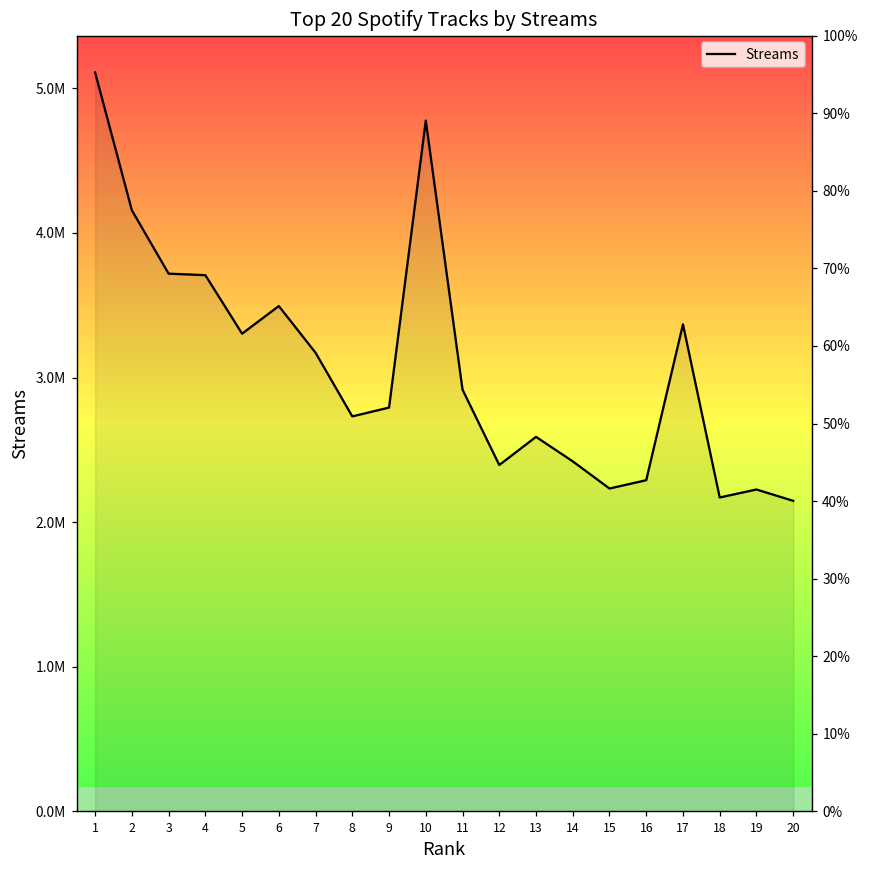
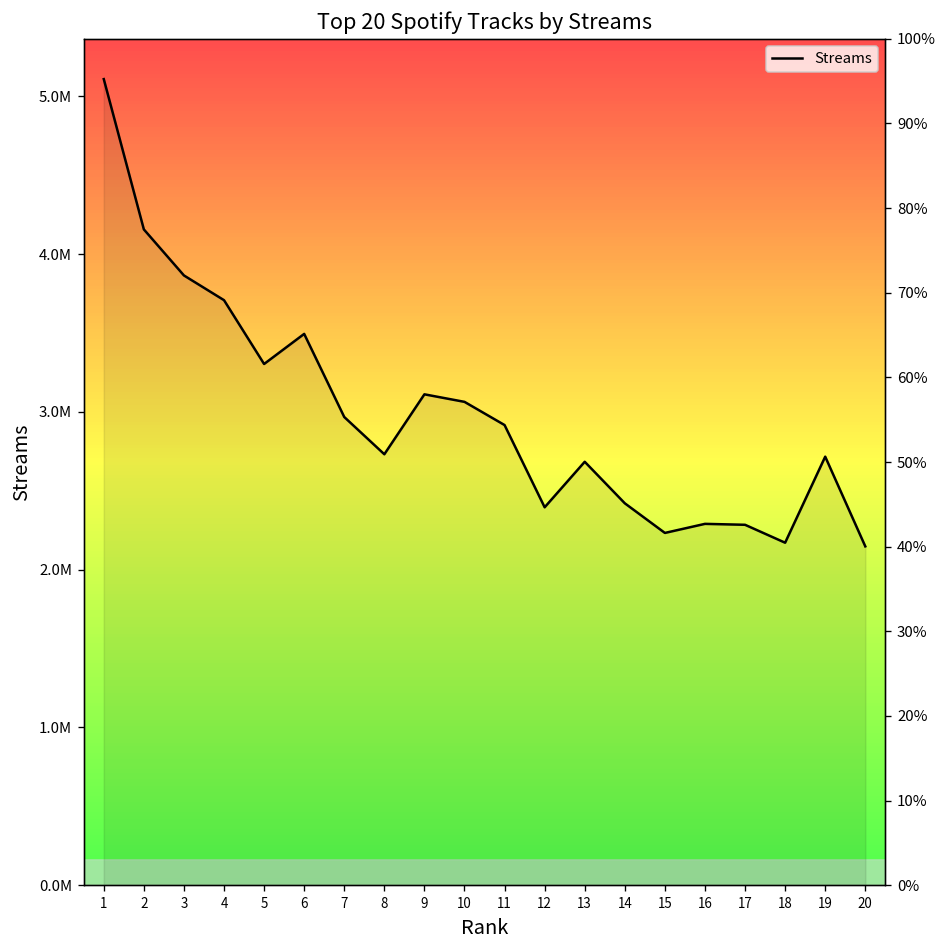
3: 3720000 -> 3860000
7: 3170000 -> 2970000
9: 2790000 -> 3110000
10: 4780000 -> 3060000
13: 2590000 -> 2680000
17: 3370000 -> 2280000
19: 2230000 -> 2720000
